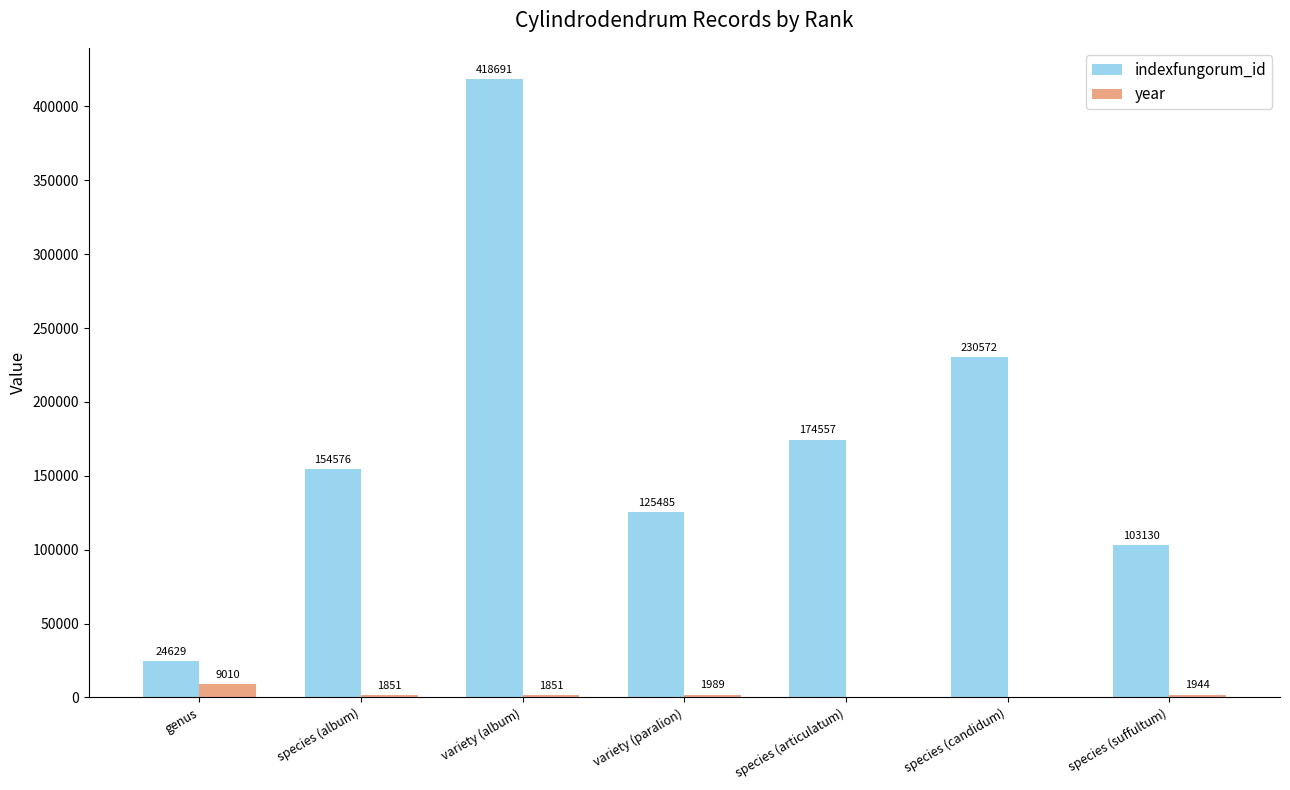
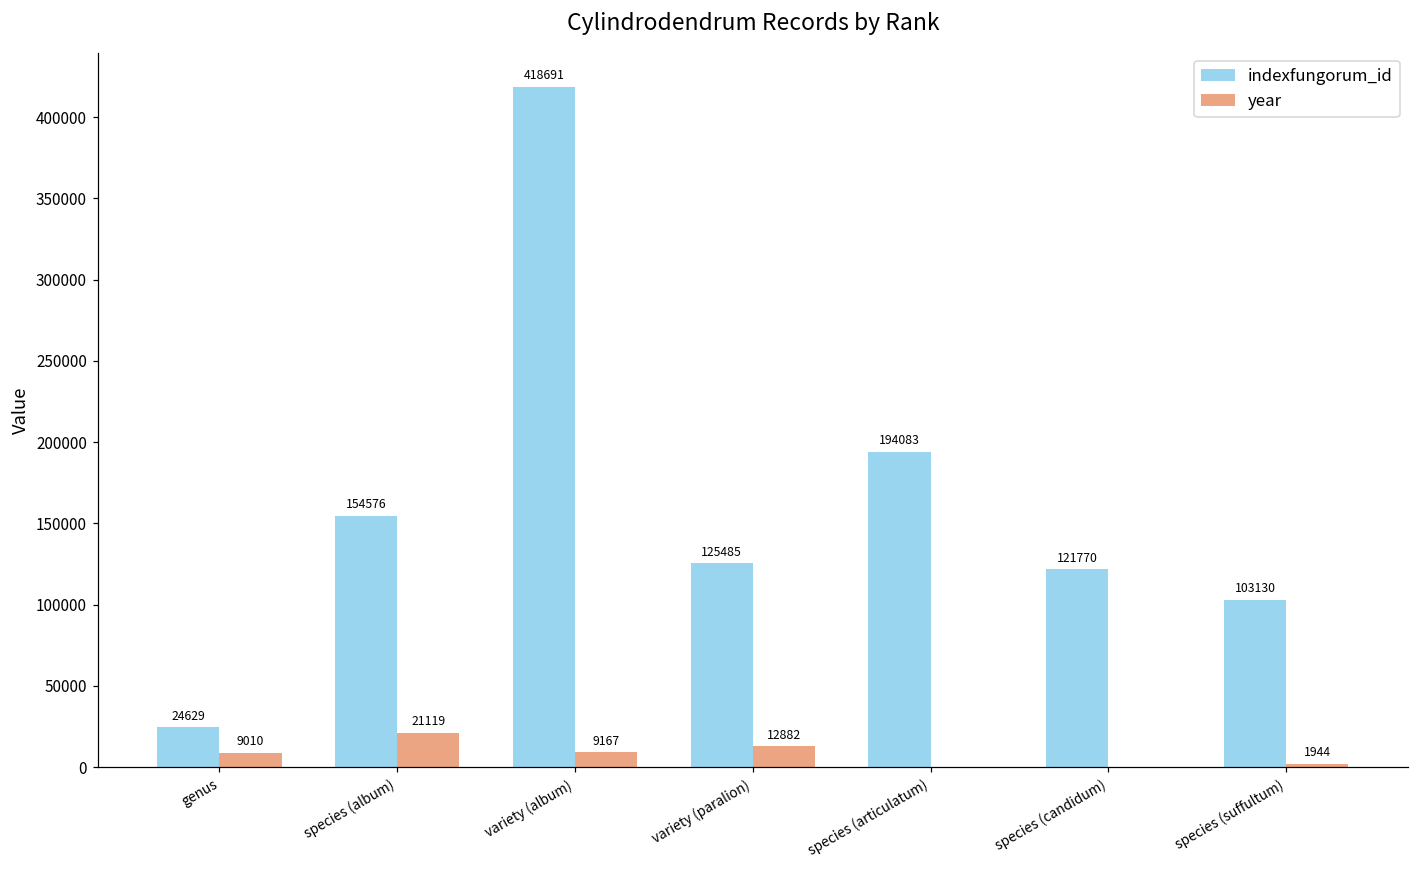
year, species (album): 1851 -> 21119
year, variety (album): 1851 -> 9167
year, variety (paralion): 1989 -> 12882
indexfungorum_id, species (articulatum): 174557 -> 194083
indexfungorum_id, species (candidum): 230572 -> 121770
